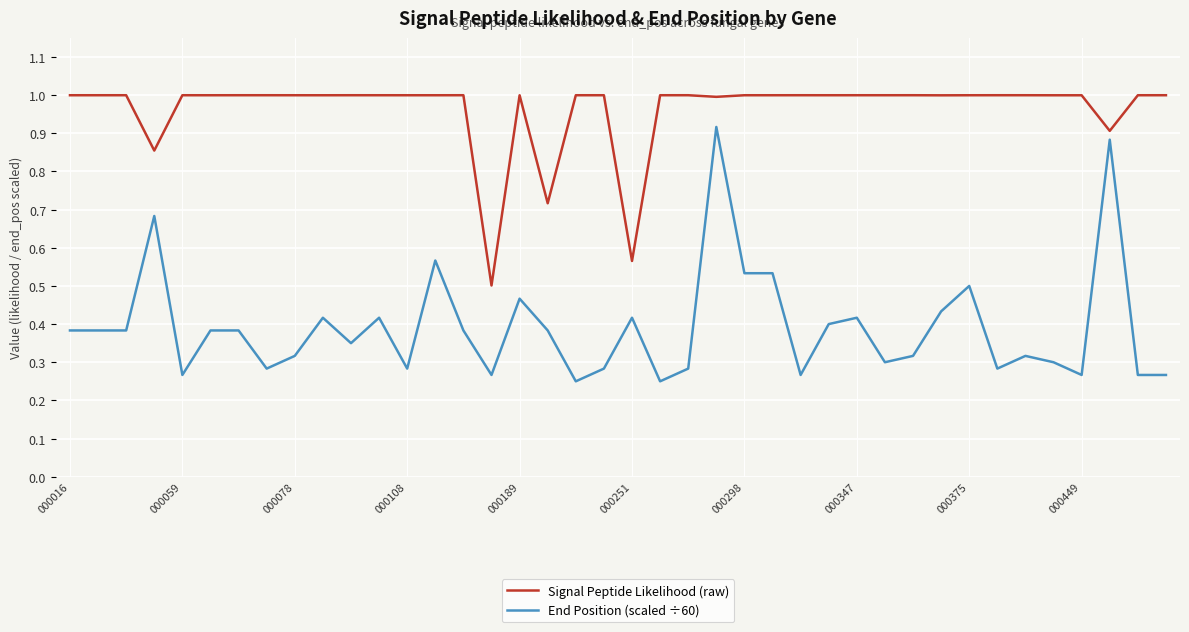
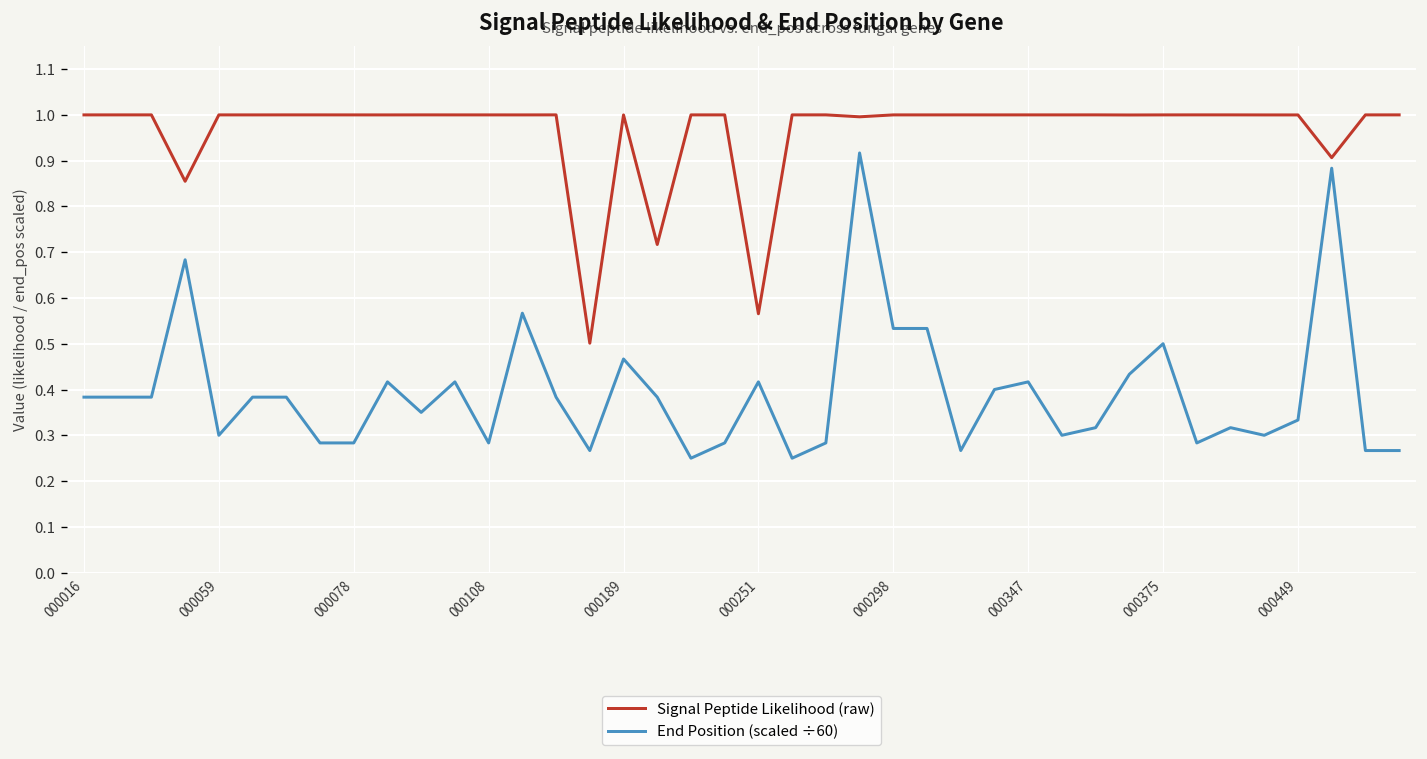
End Position (scaled ÷60), 000059: 0.27 -> 0.30
End Position (scaled ÷60), 000078: 0.32 -> 0.28
End Position (scaled ÷60), 000449: 0.27 -> 0.33
